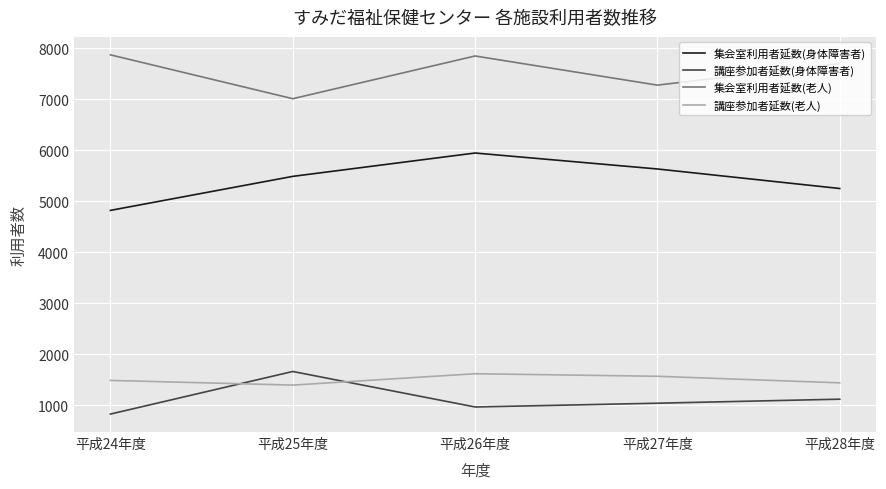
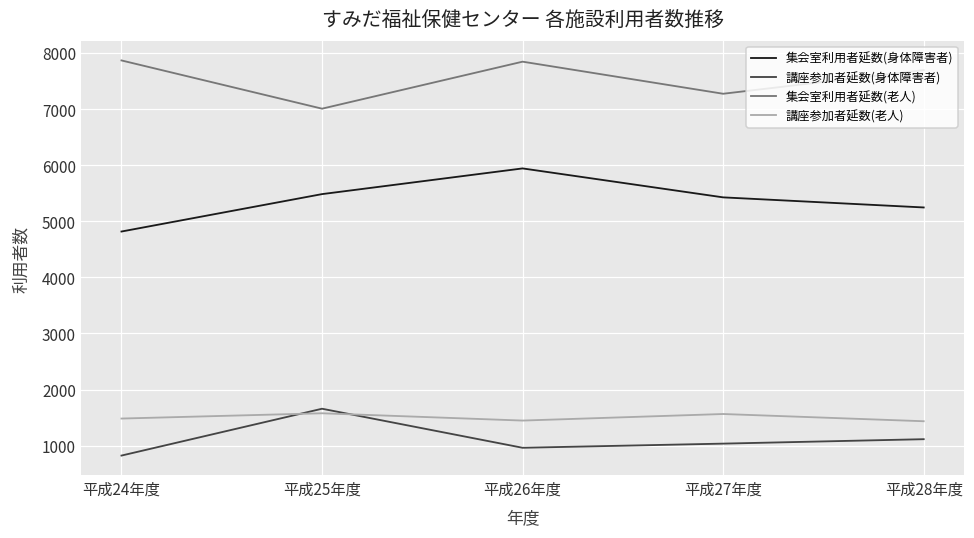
講座参加者延数(老人), 平成25年度: 1400 -> 1600
講座参加者延数(老人), 平成26年度: 1600 -> 1400
集会室利用者延数(身体障害者), 平成27年度: 5600 -> 5400
